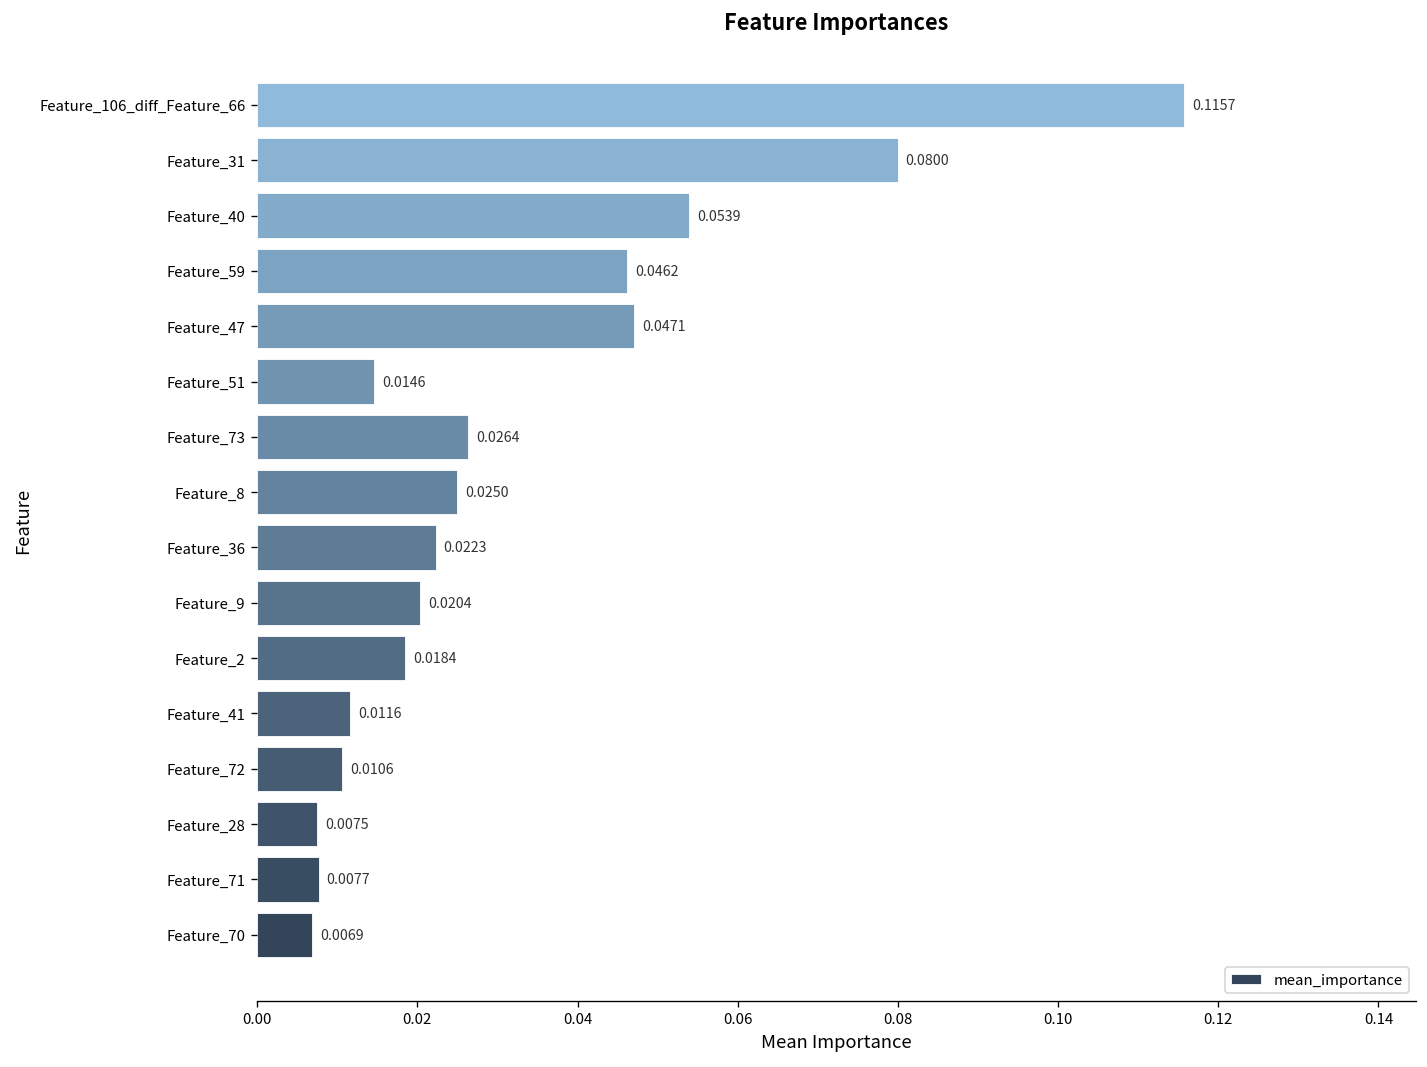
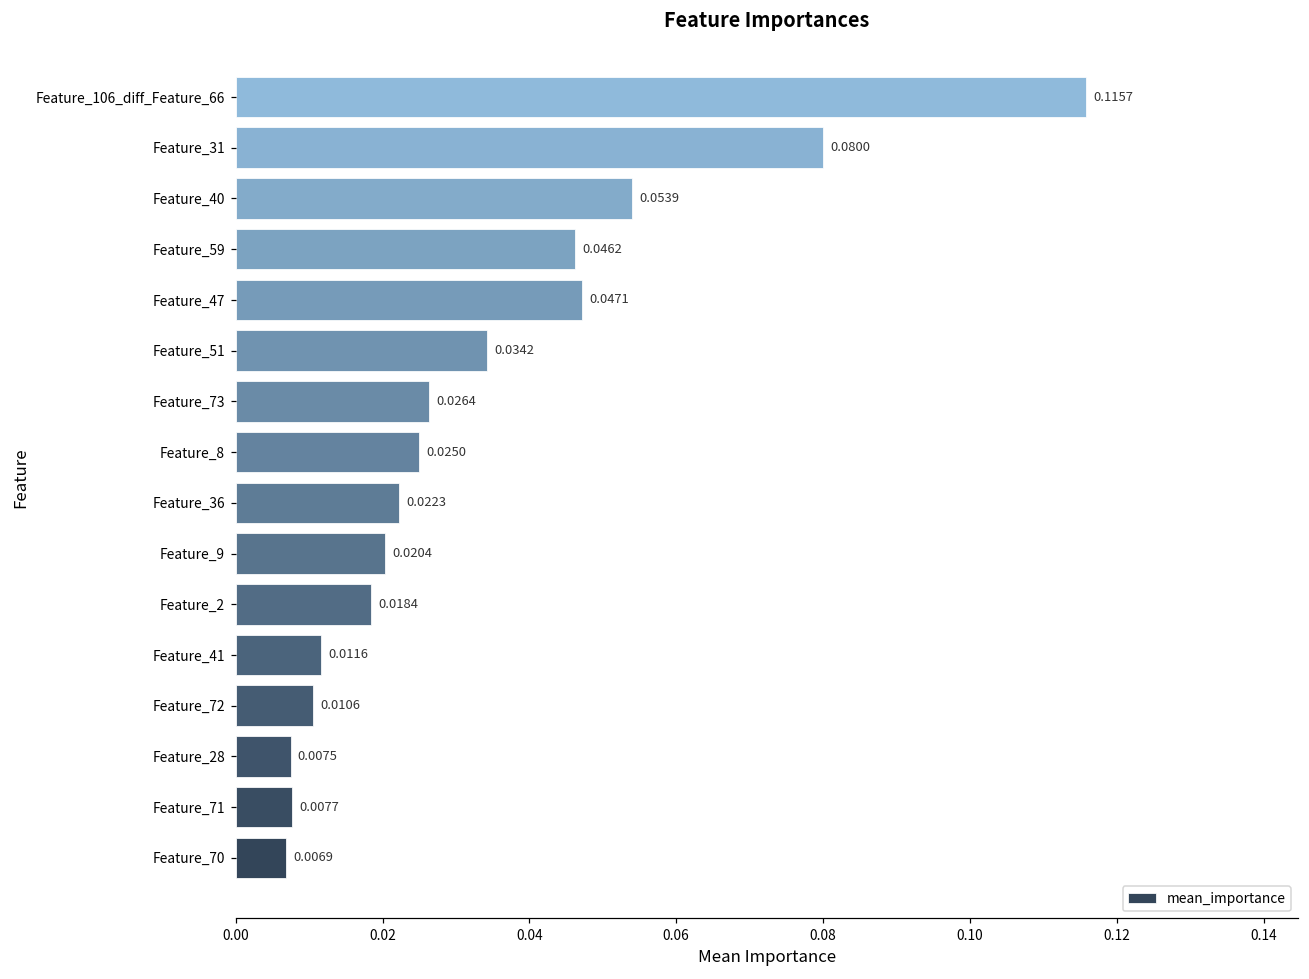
Feature_51: 0.0146 -> 0.0342
